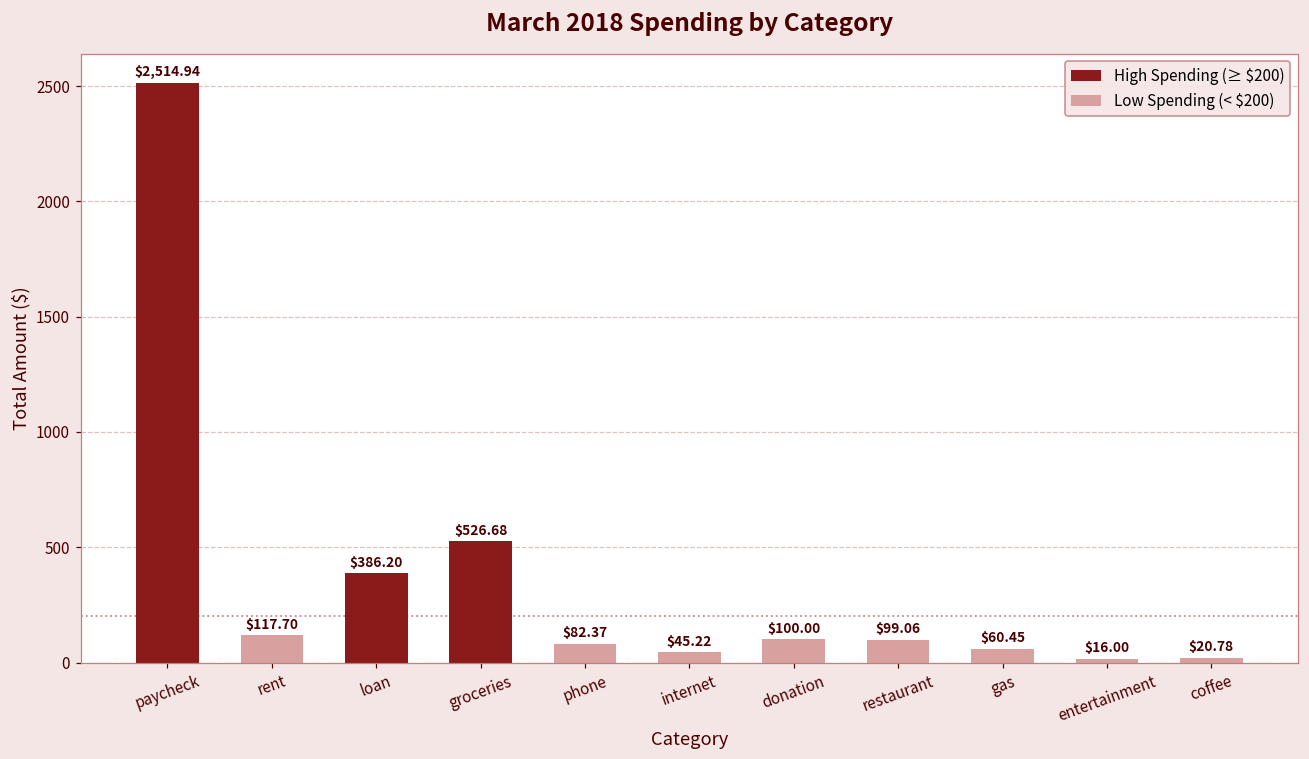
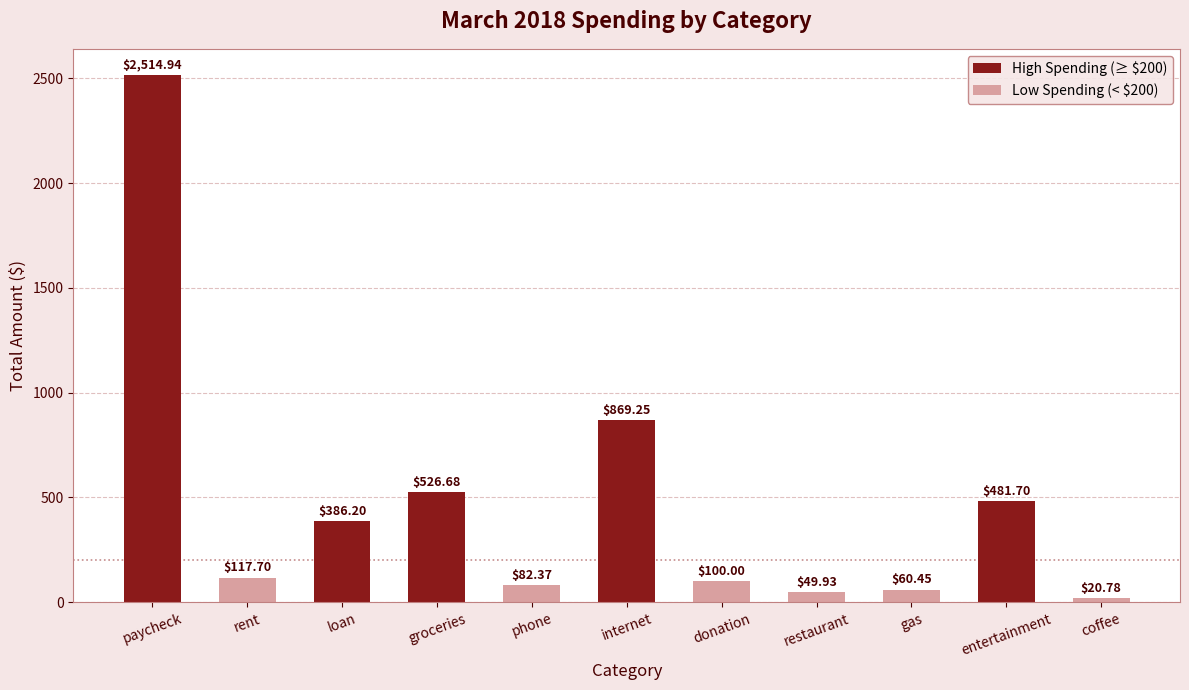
internet: $45.22 -> $869.25
restaurant: $99.06 -> $49.93
entertainment: $16.00 -> $481.70
